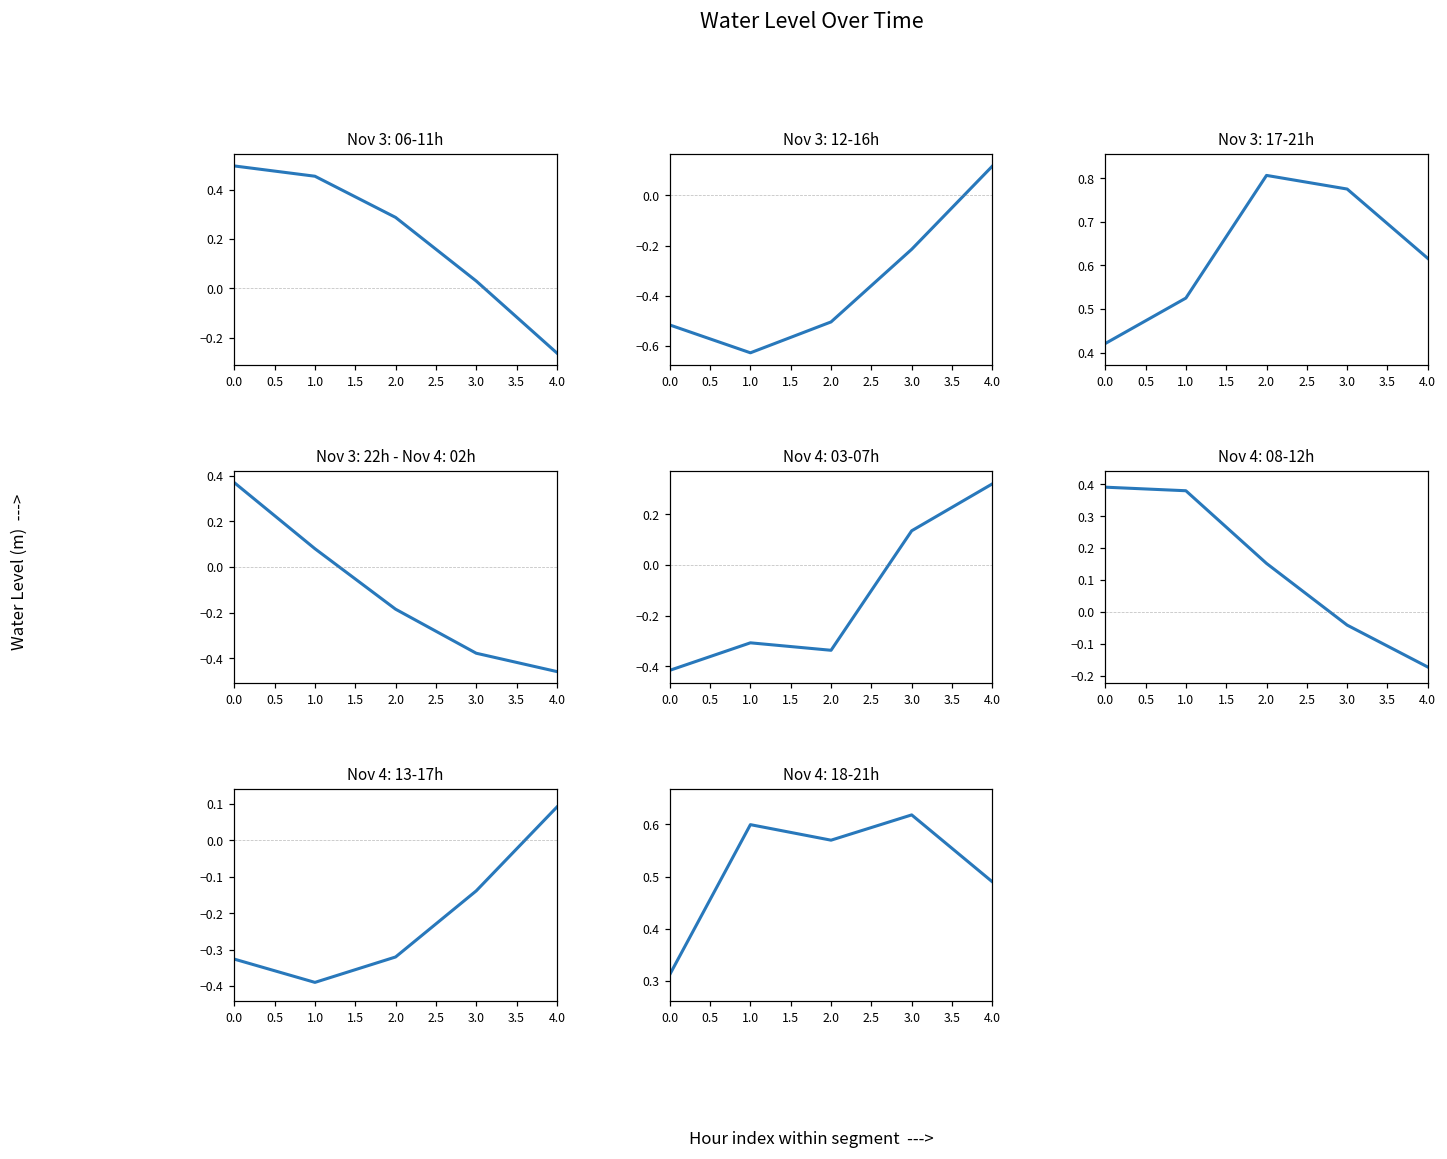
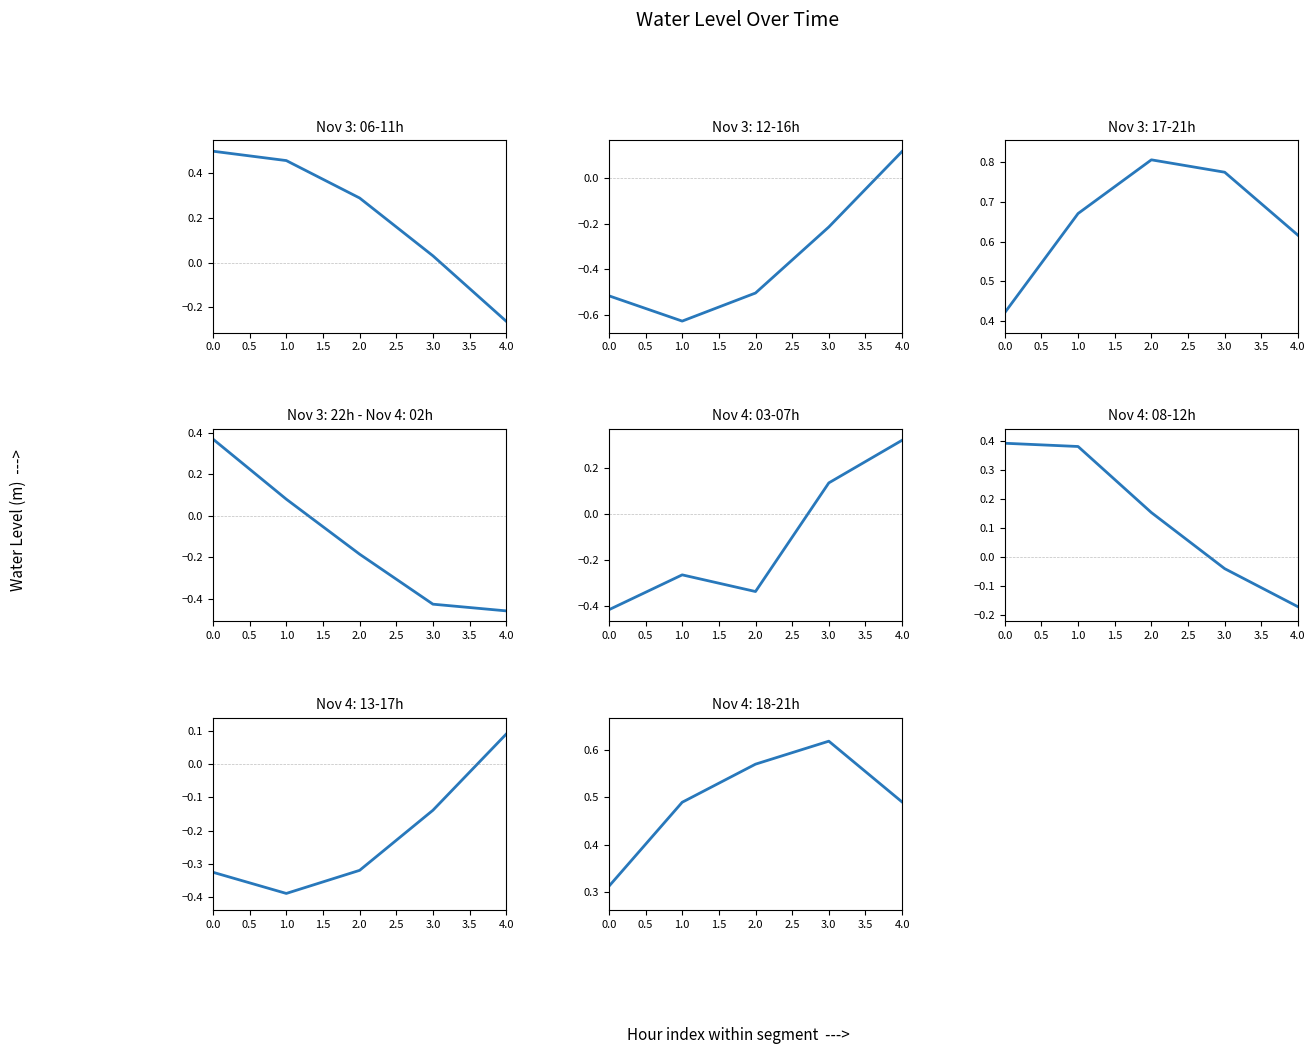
Nov 3: 17-21h, 1.0: 0.53 -> 0.67
Nov 3: 22h - Nov 4: 02h, 3.0: -0.38 -> -0.43
Nov 4: 03-07h, 1.0: -0.31 -> -0.26
Nov 4: 18-21h, 1.0: 0.60 -> 0.49
